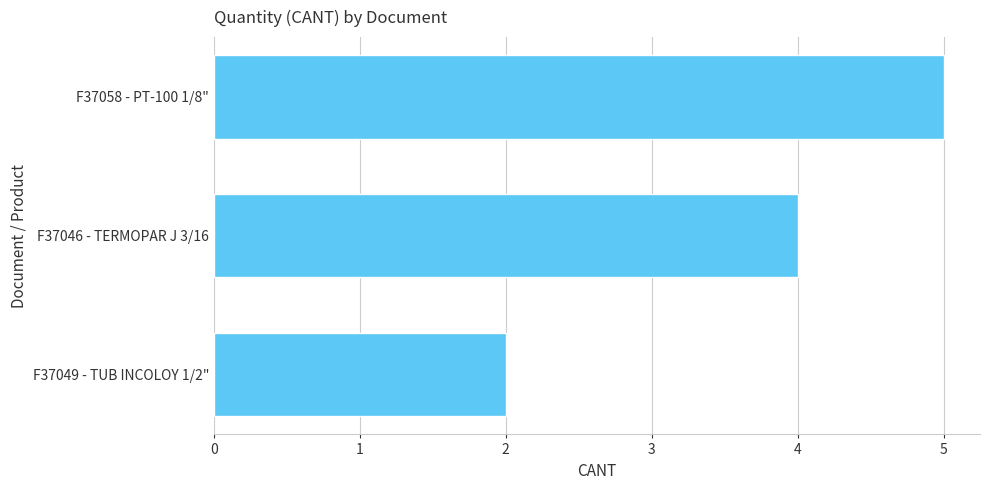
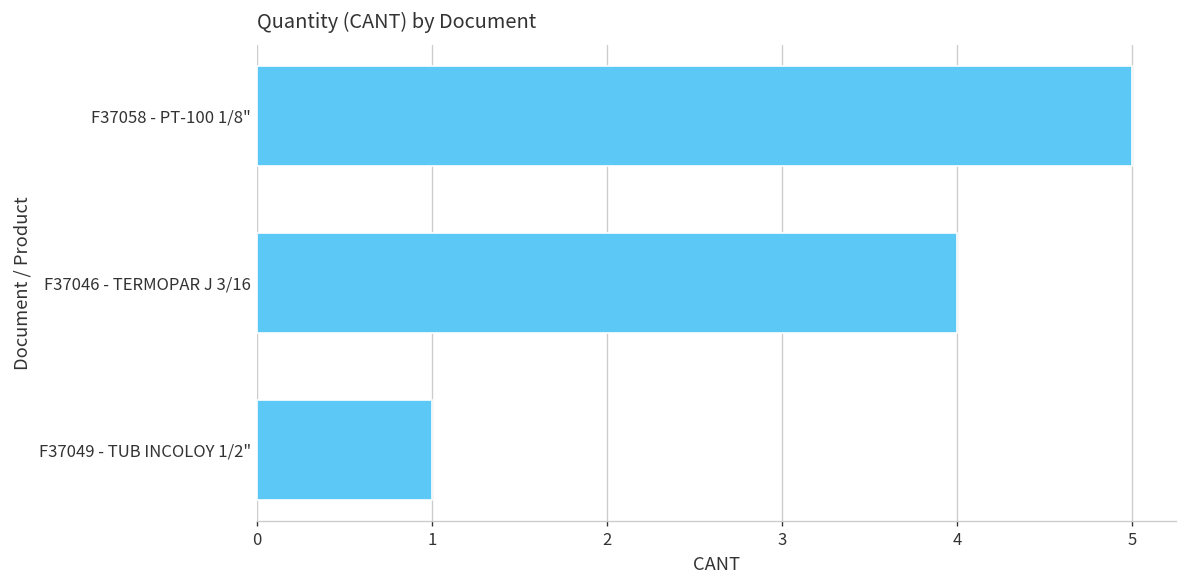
F37049 - TUB INCOLOY 1/2": 2 -> 1
